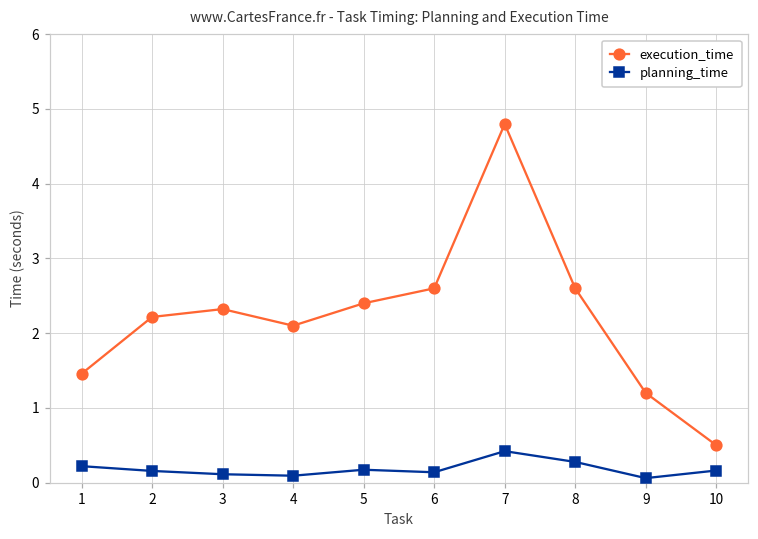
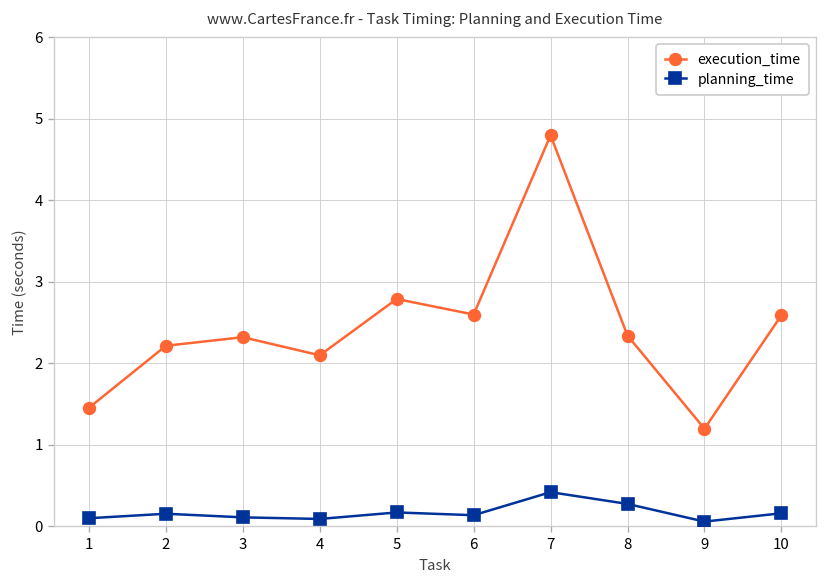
planning_time, 1: 0.2 -> 0.1
execution_time, 5: 2.4 -> 2.8
execution_time, 8: 2.6 -> 2.3
execution_time, 10: 0.5 -> 2.6
